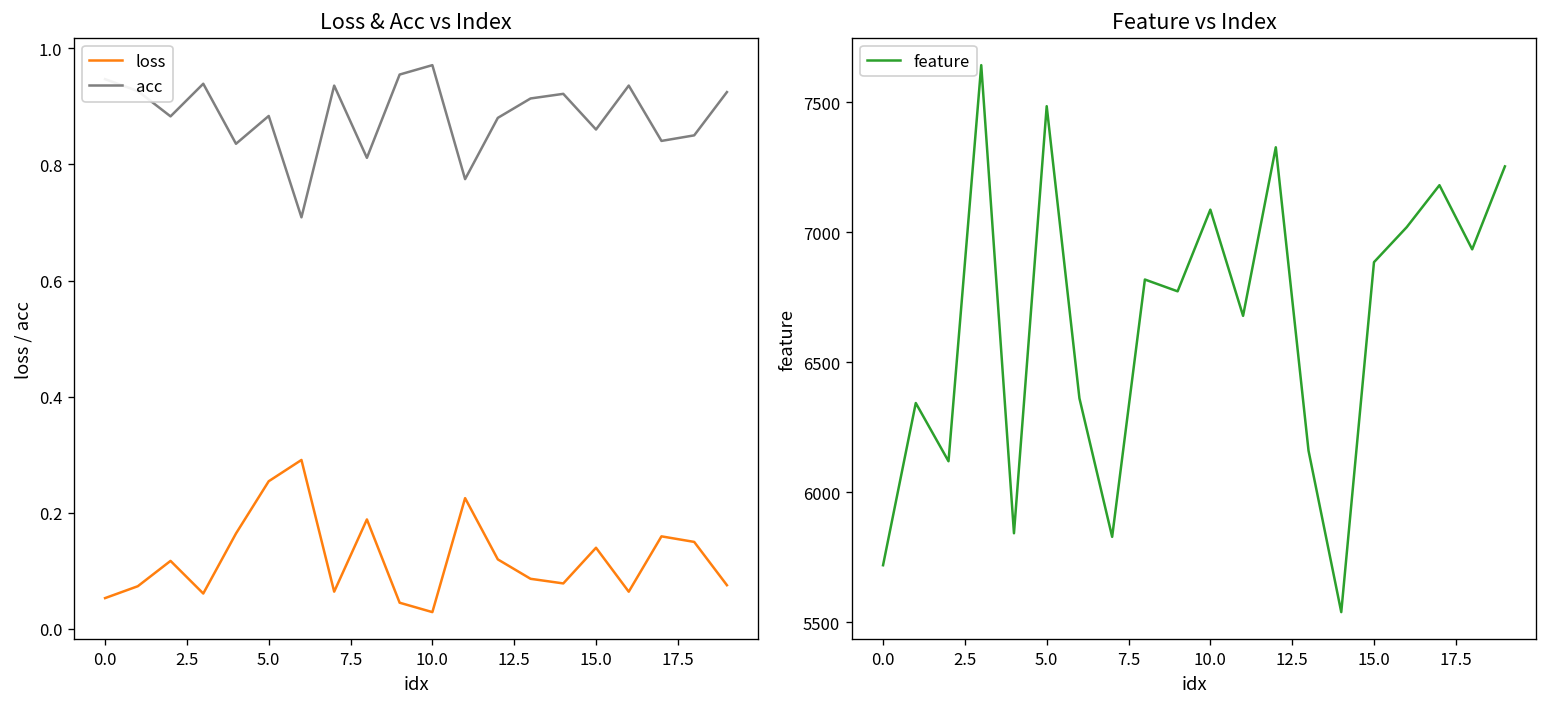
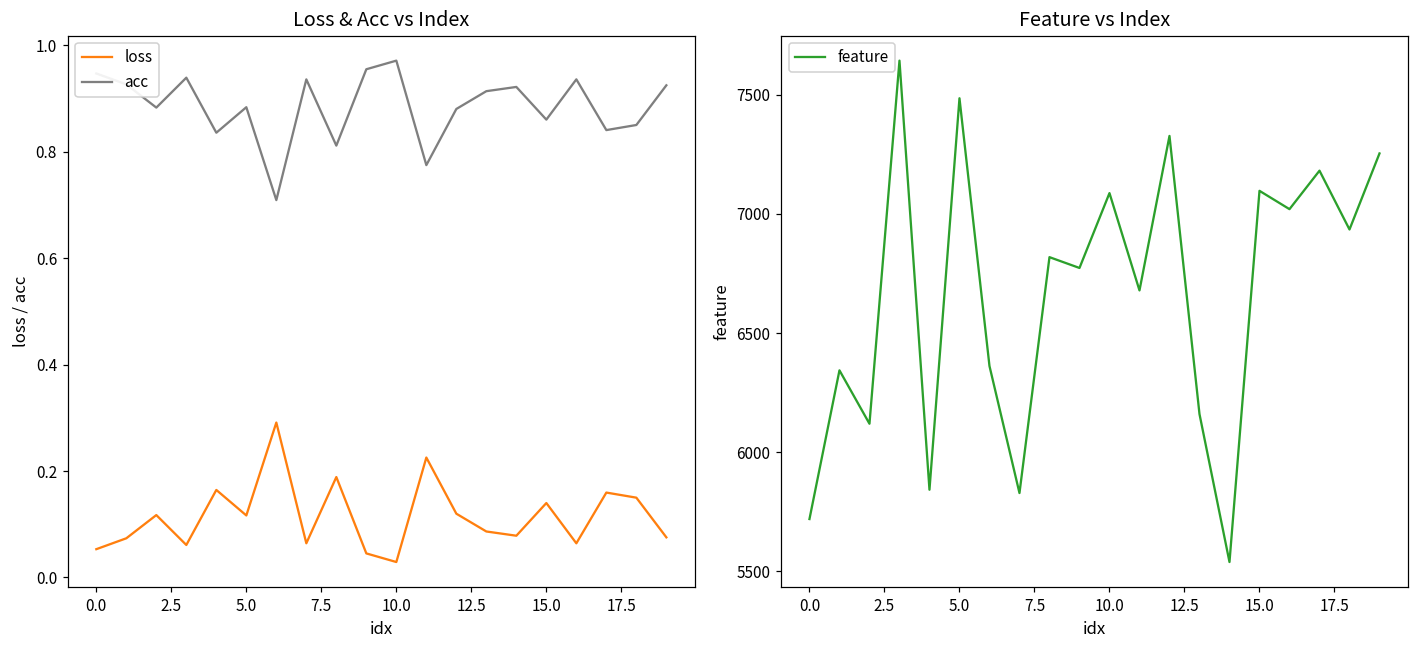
Loss & Acc vs Index, loss, 5.0: 0.25 -> 0.12
Feature vs Index, 15.0: 6890 -> 7100
